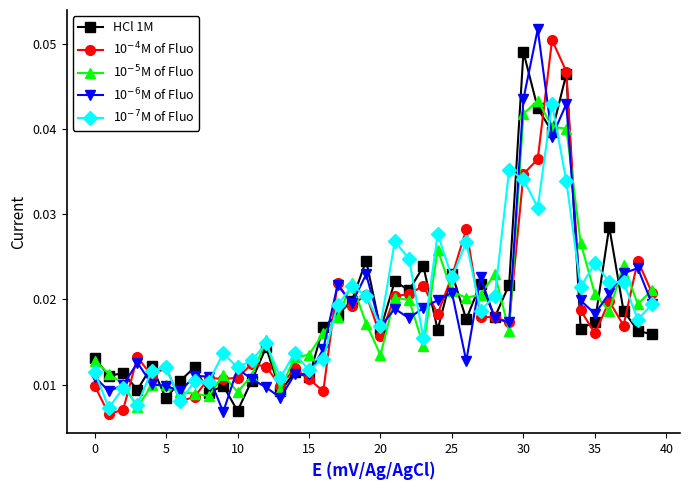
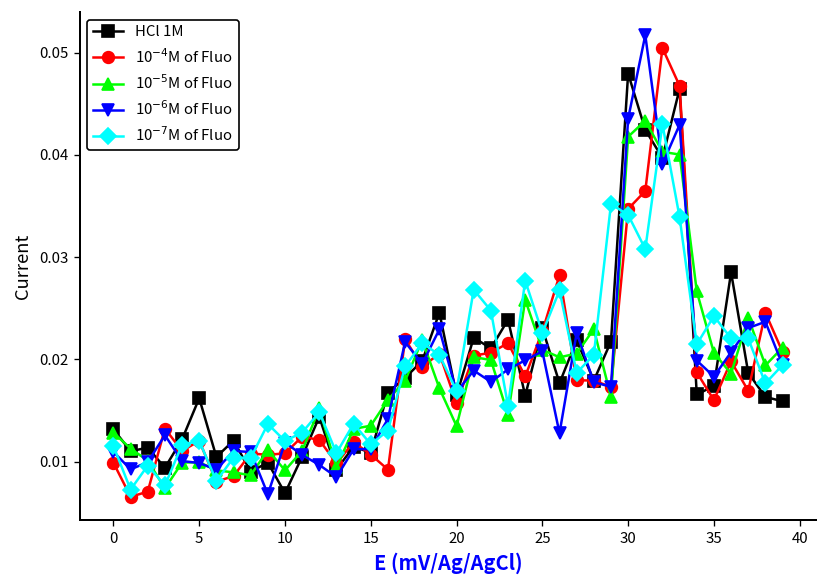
HCl 1M, 5: 0.008 -> 0.016
HCl 1M, 30: 0.049 -> 0.048
